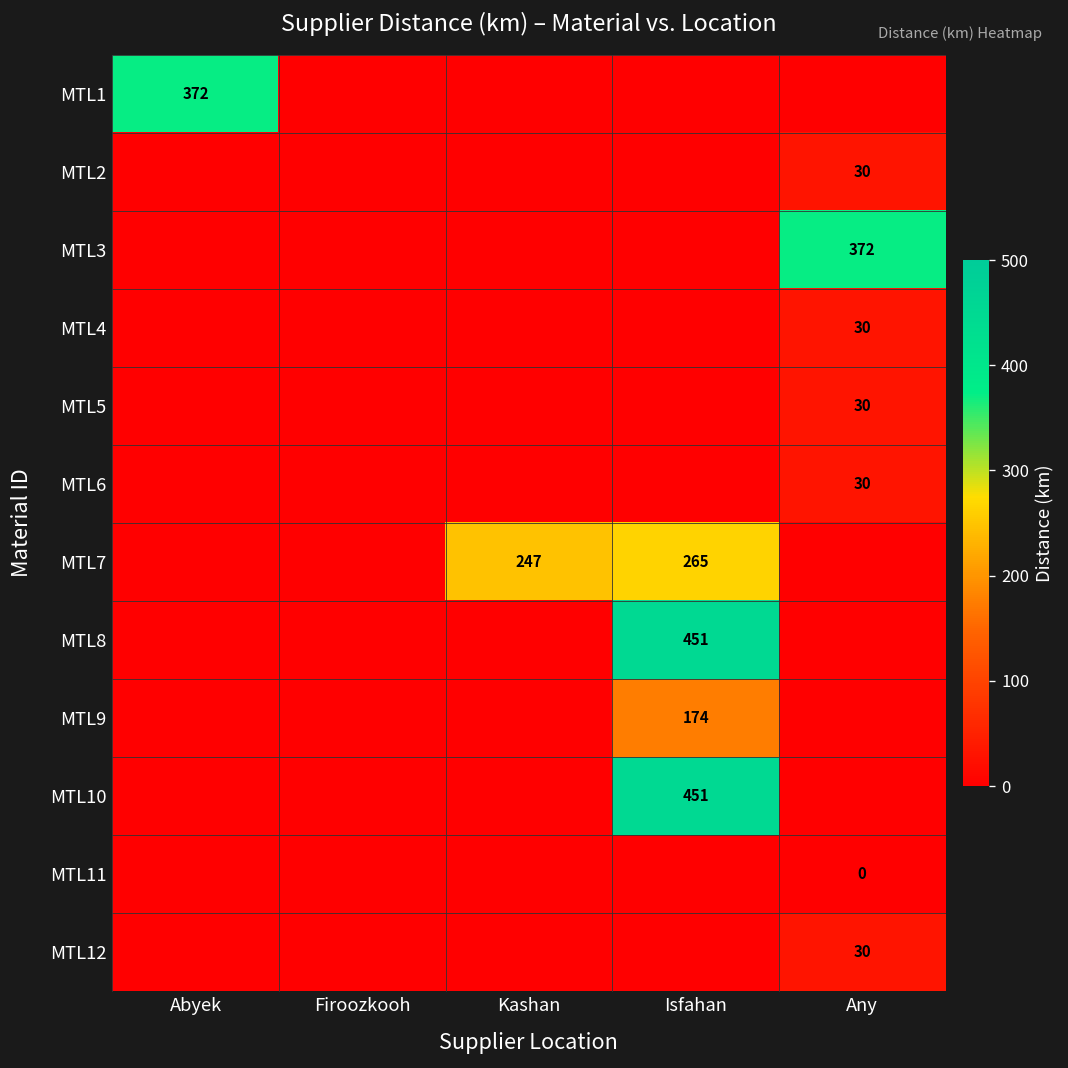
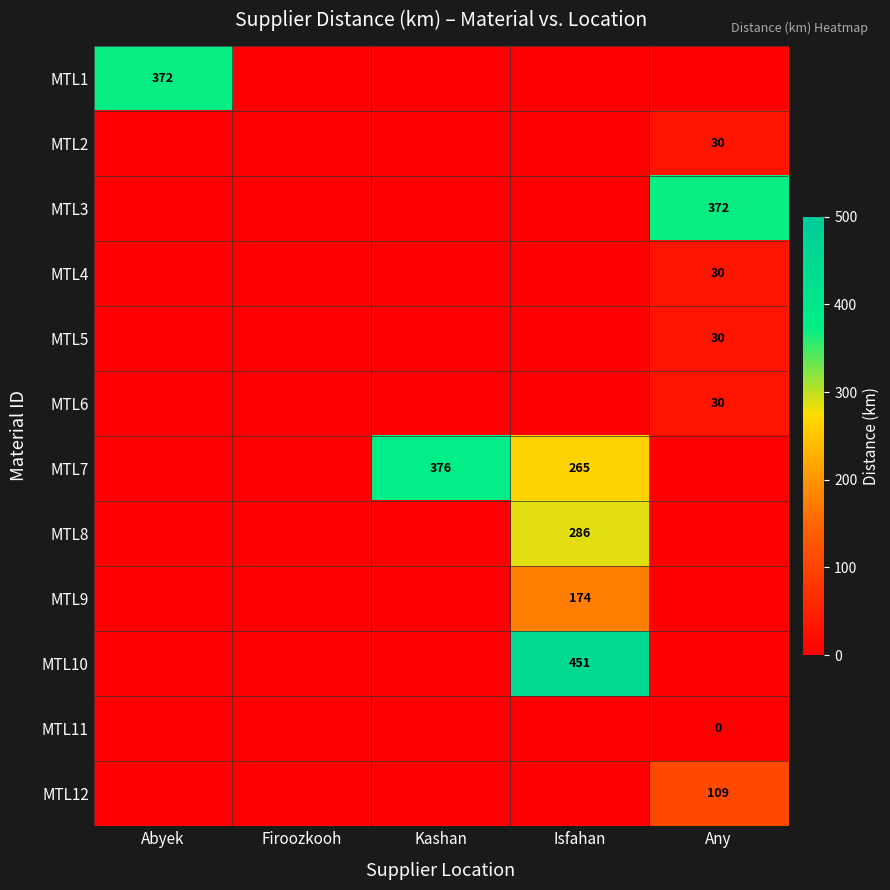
MTL7, Kashan: 247 -> 376
MTL8, Isfahan: 451 -> 286
MTL12, Any: 30 -> 109
